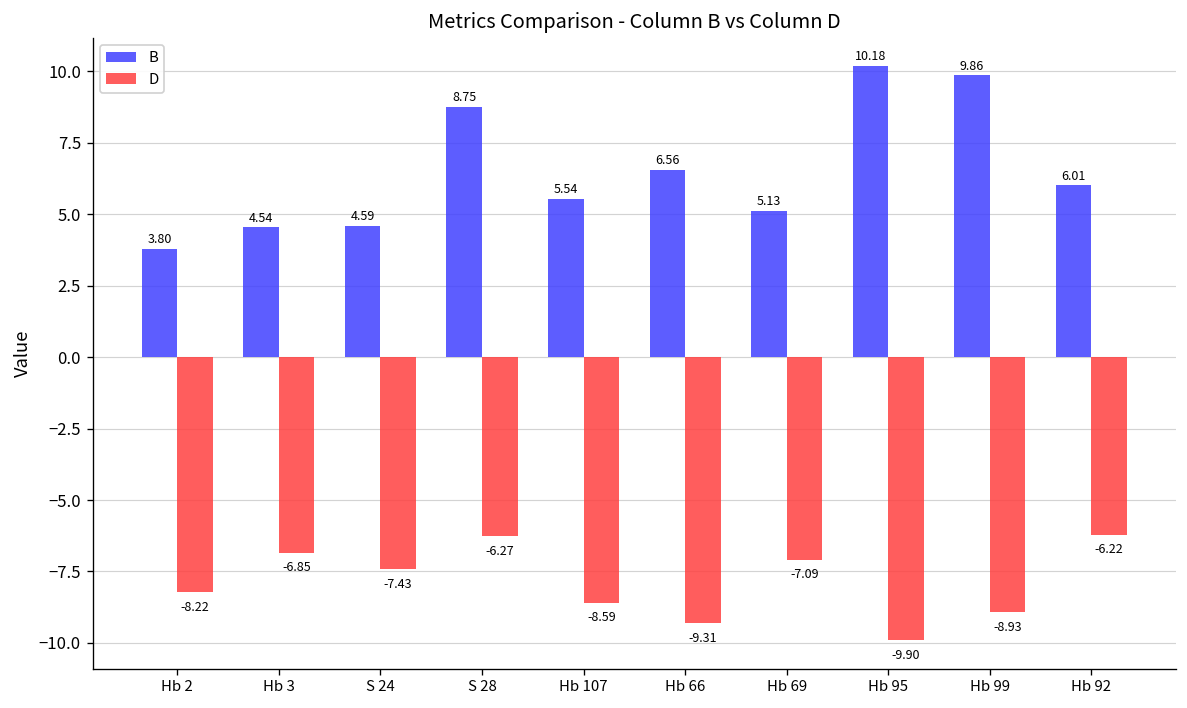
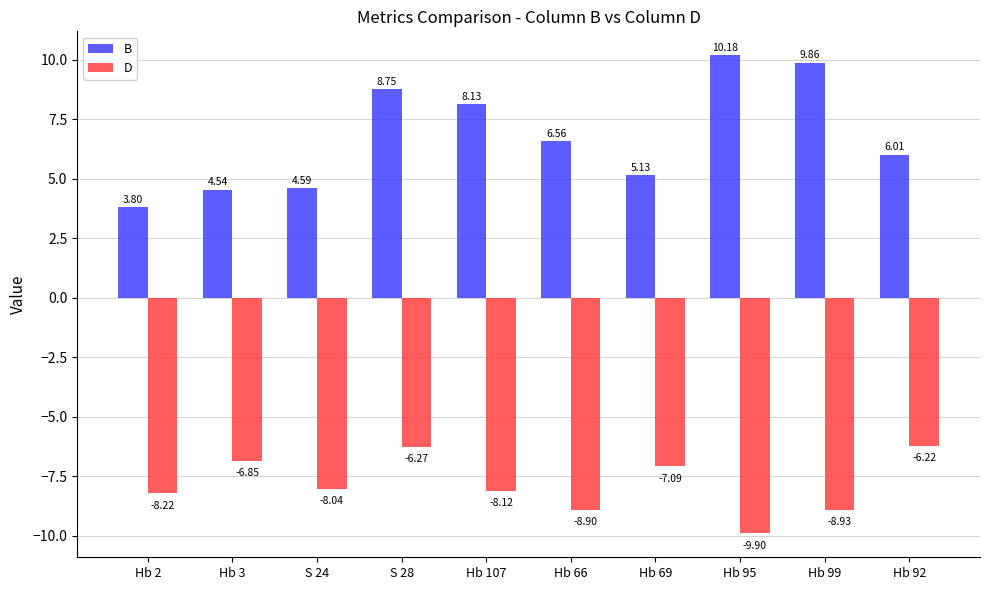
D, S 24: -7.43 -> -8.04
B, Hb 107: 5.54 -> 8.13
D, Hb 107: -8.59 -> -8.12
D, Hb 66: -9.31 -> -8.90
